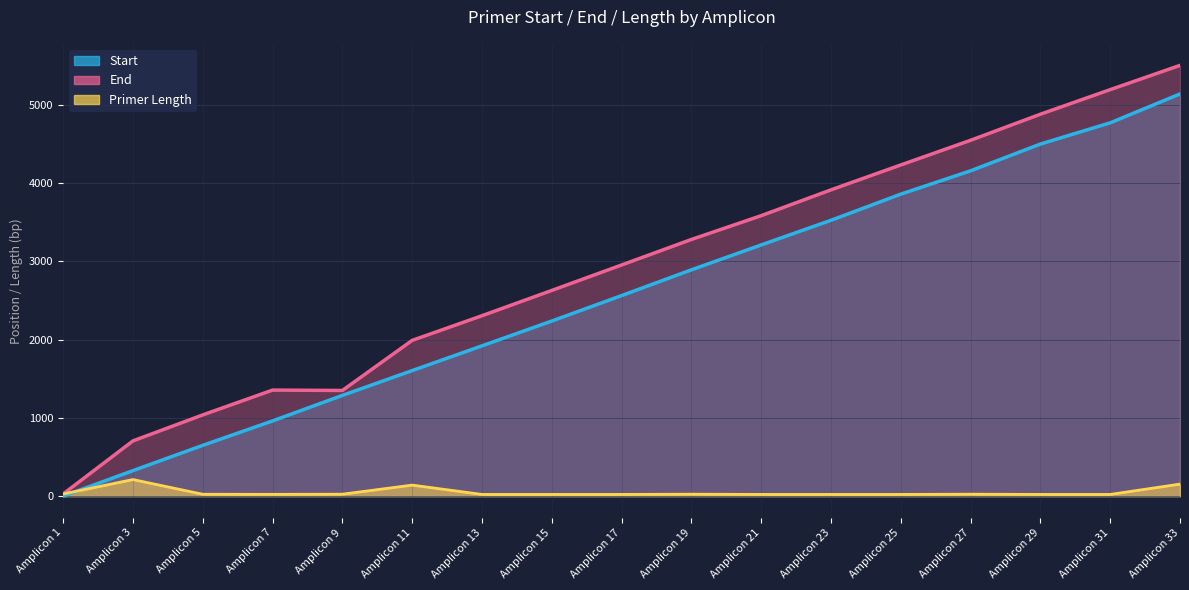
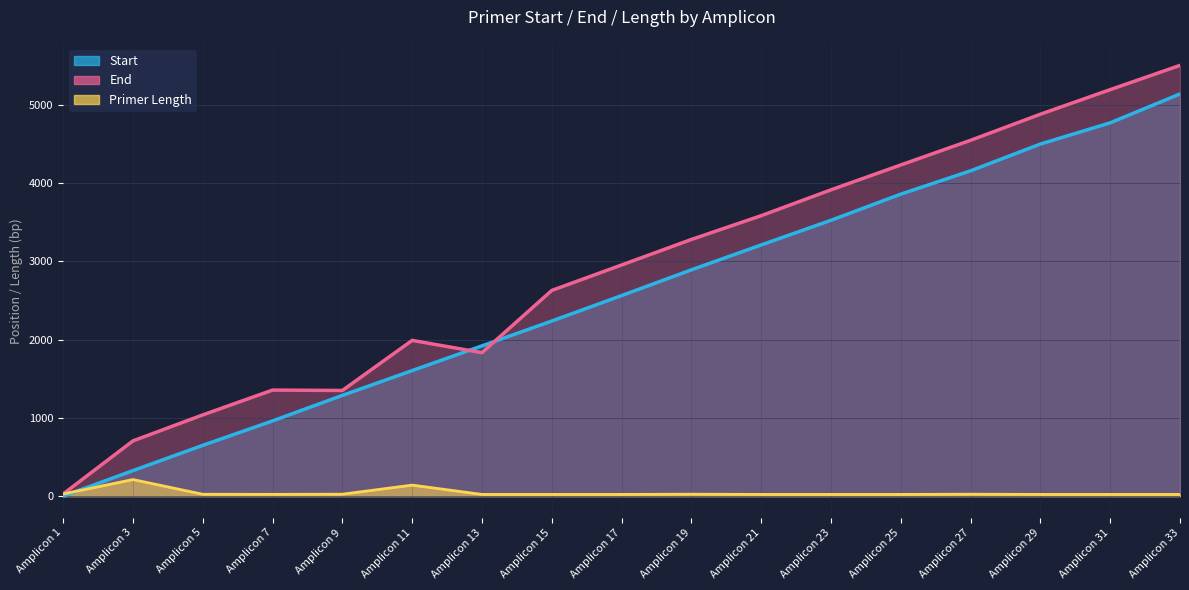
End, Amplicon 13: 2300 -> 1800
Primer Length, Amplicon 33: 200 -> 0
